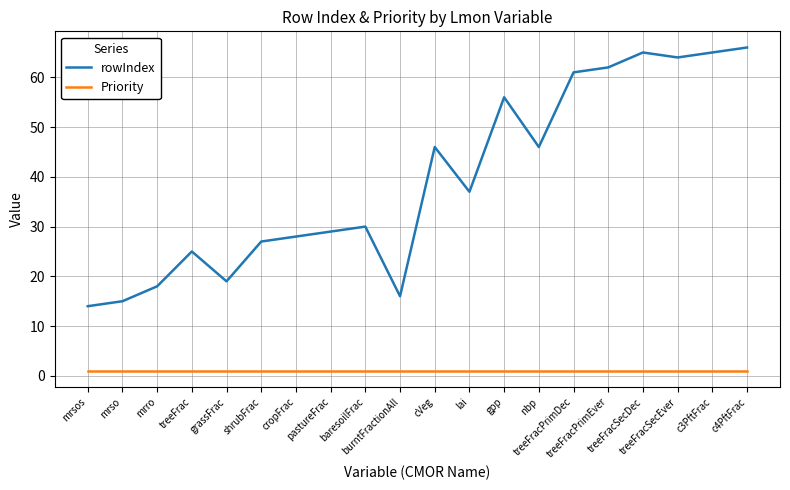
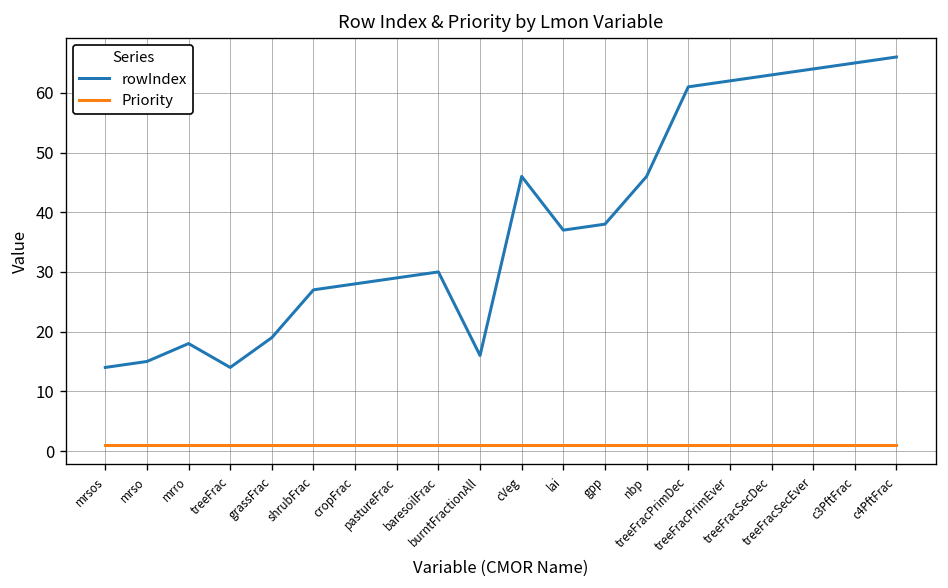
rowIndex, treeFrac: 25 -> 14
rowIndex, gpp: 56 -> 38
rowIndex, treeFracSecDec: 65 -> 63
